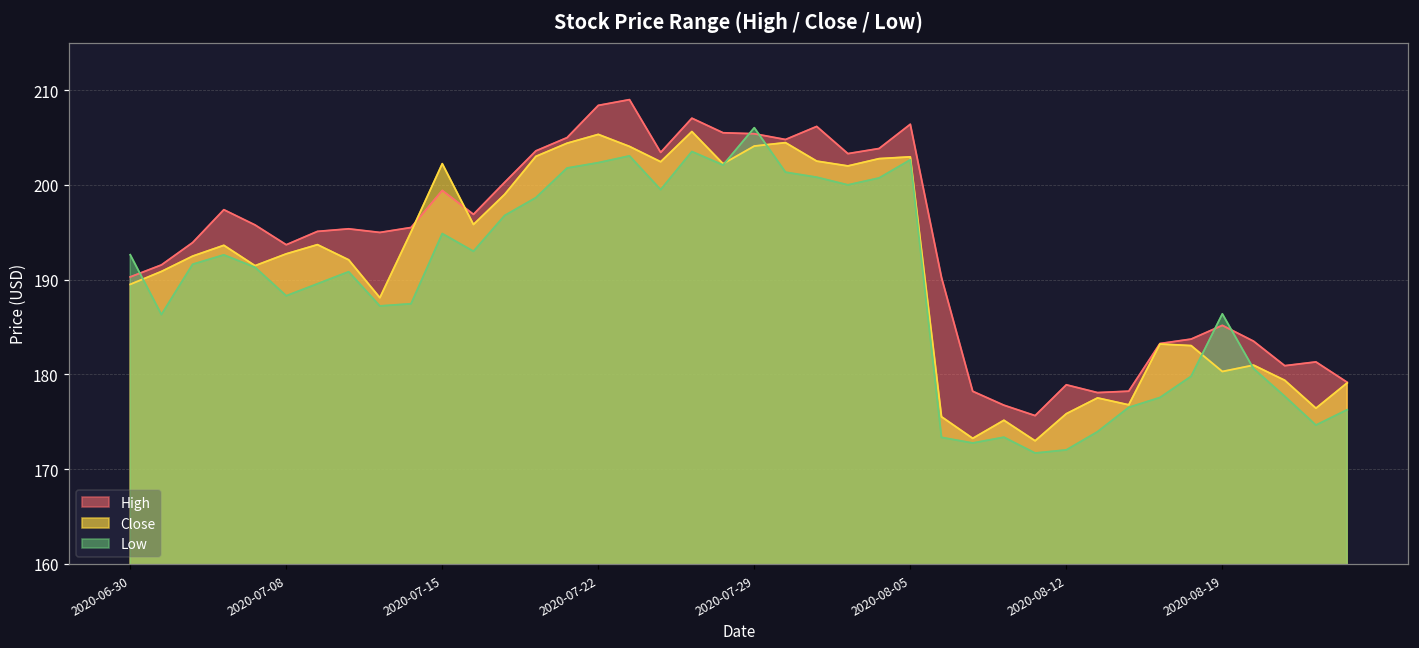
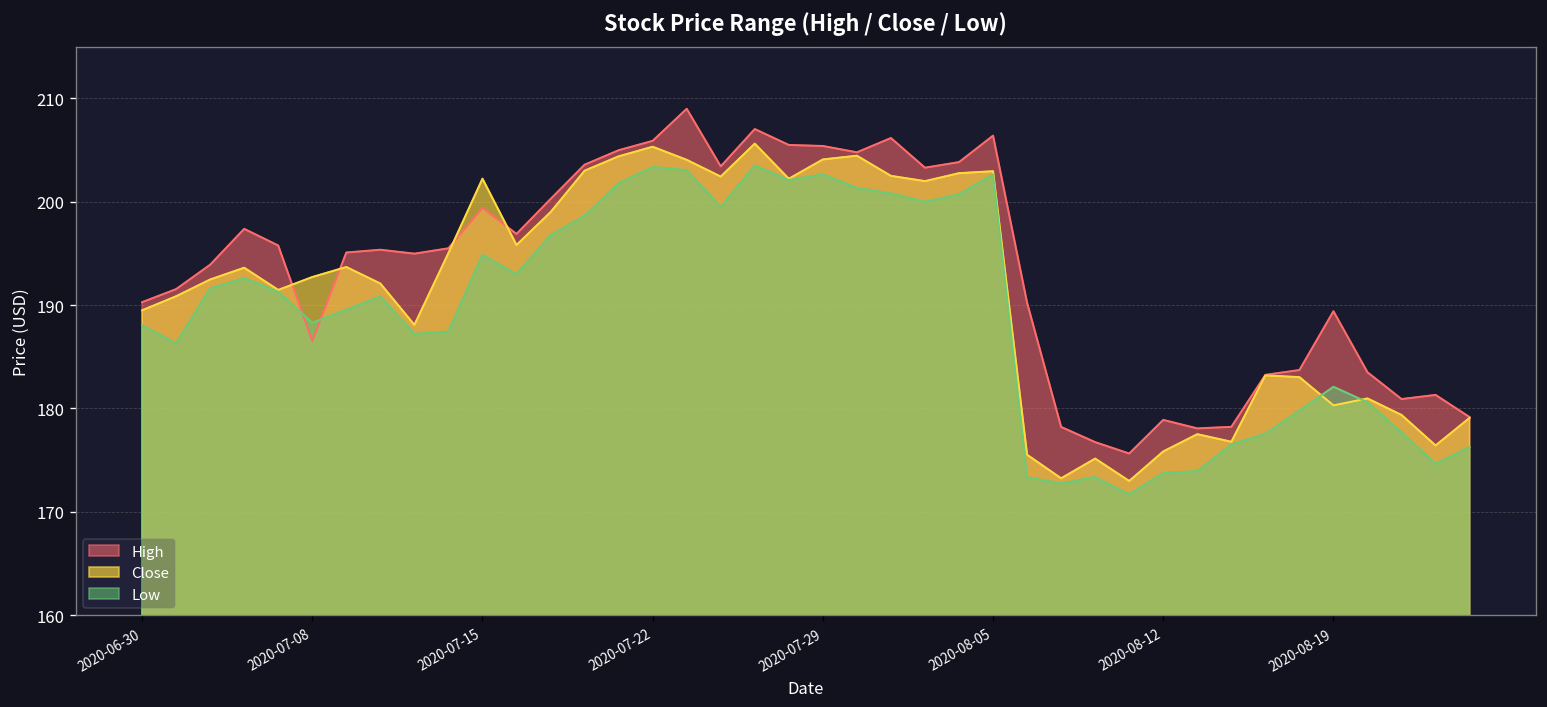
Low, 2020-06-30: 193 -> 188
High, 2020-07-08: 194 -> 187
High, 2020-07-22: 208 -> 206
Low, 2020-07-22: 202 -> 203
Low, 2020-07-29: 206 -> 203
Low, 2020-08-12: 172 -> 174
High, 2020-08-19: 185 -> 189
Low, 2020-08-19: 186 -> 182
